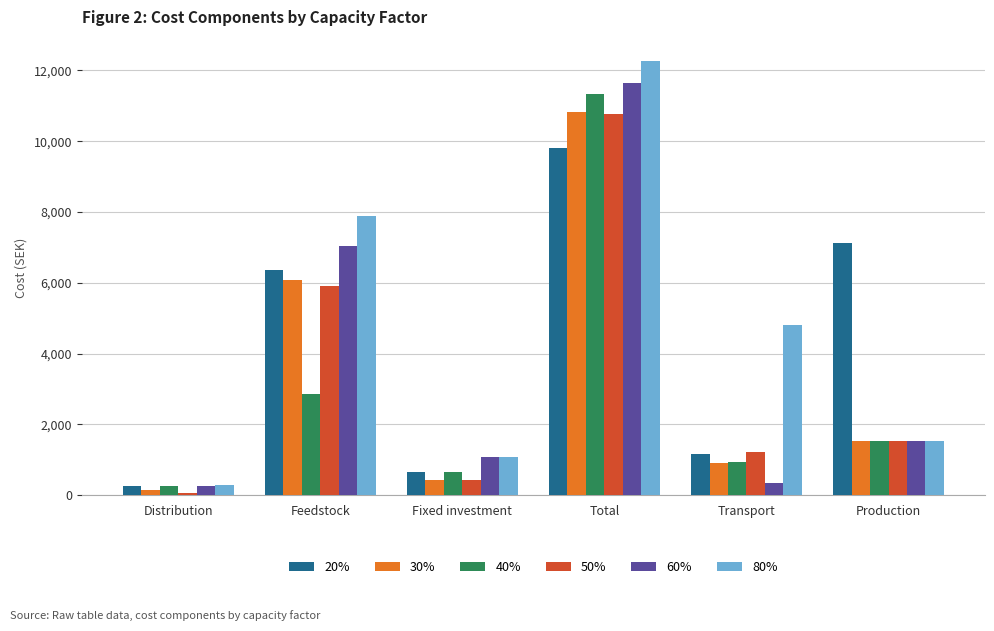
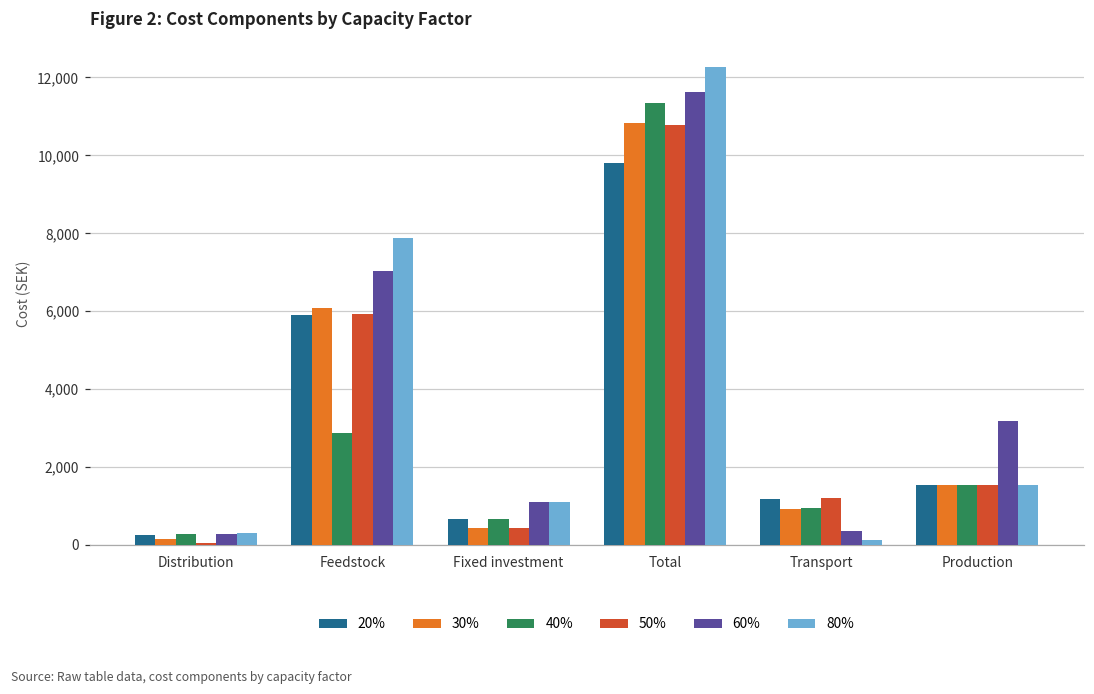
20%, Feedstock: 6,300 -> 5,900
80%, Transport: 4,800 -> 100
20%, Production: 7,100 -> 1,500
60%, Production: 1,500 -> 3,200
